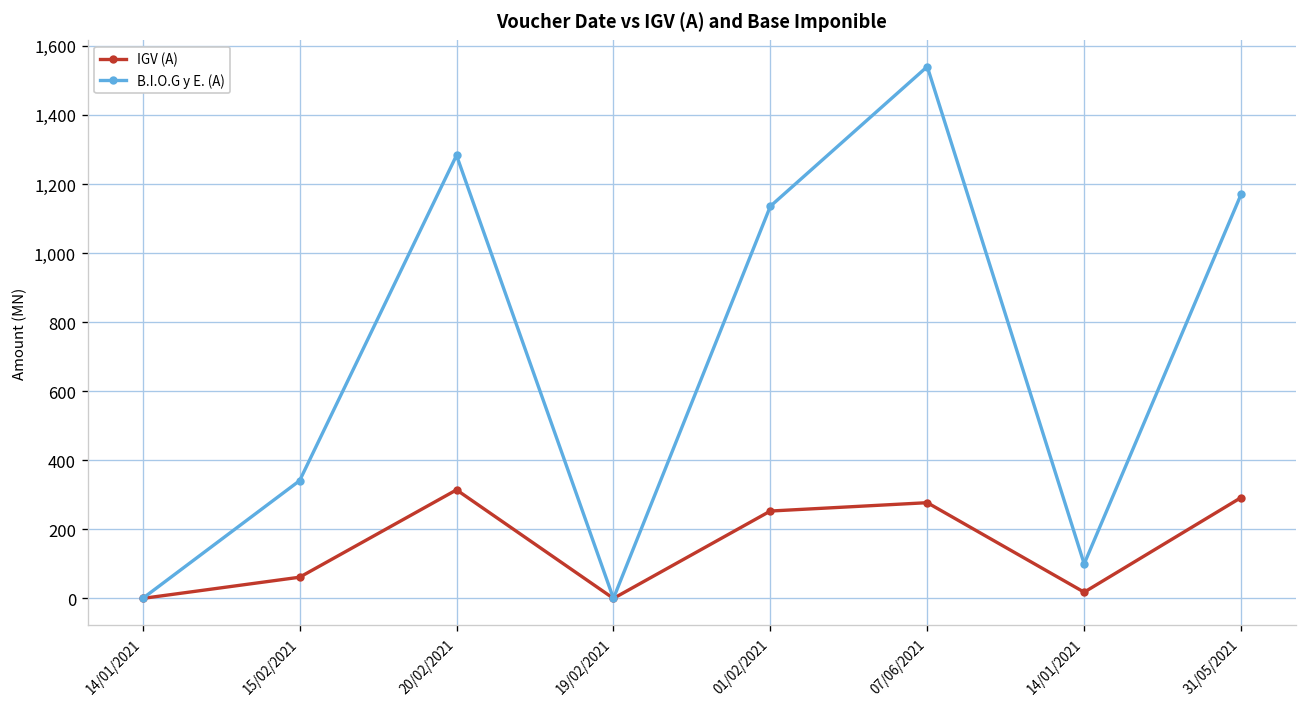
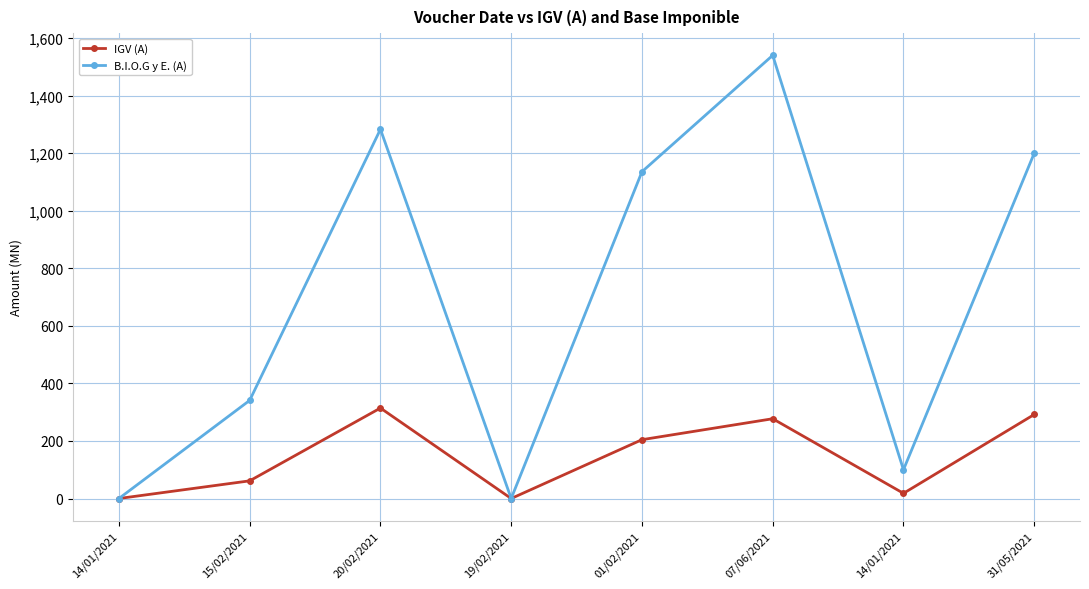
IGV (A), 01/02/2021: 250 -> 200
B.I.O.G y E. (A), 31/05/2021: 1,170 -> 1,200
